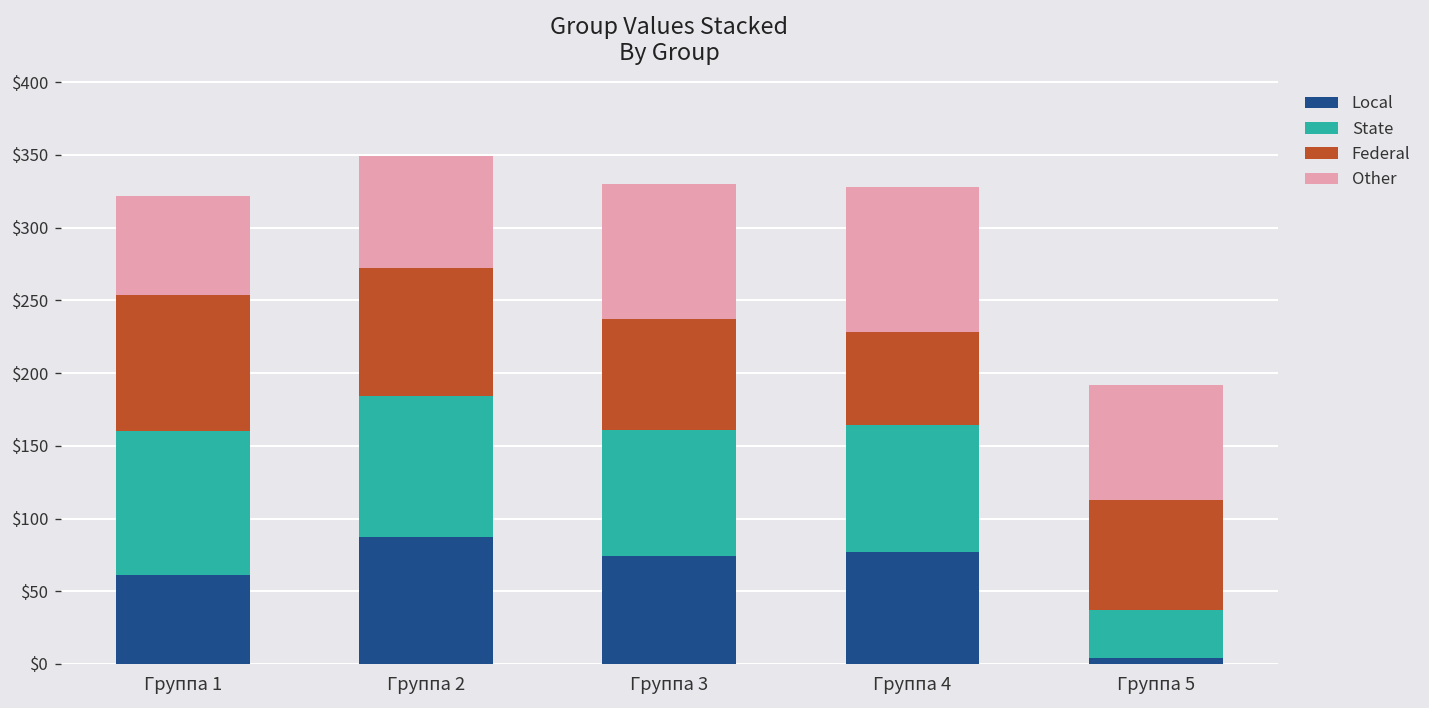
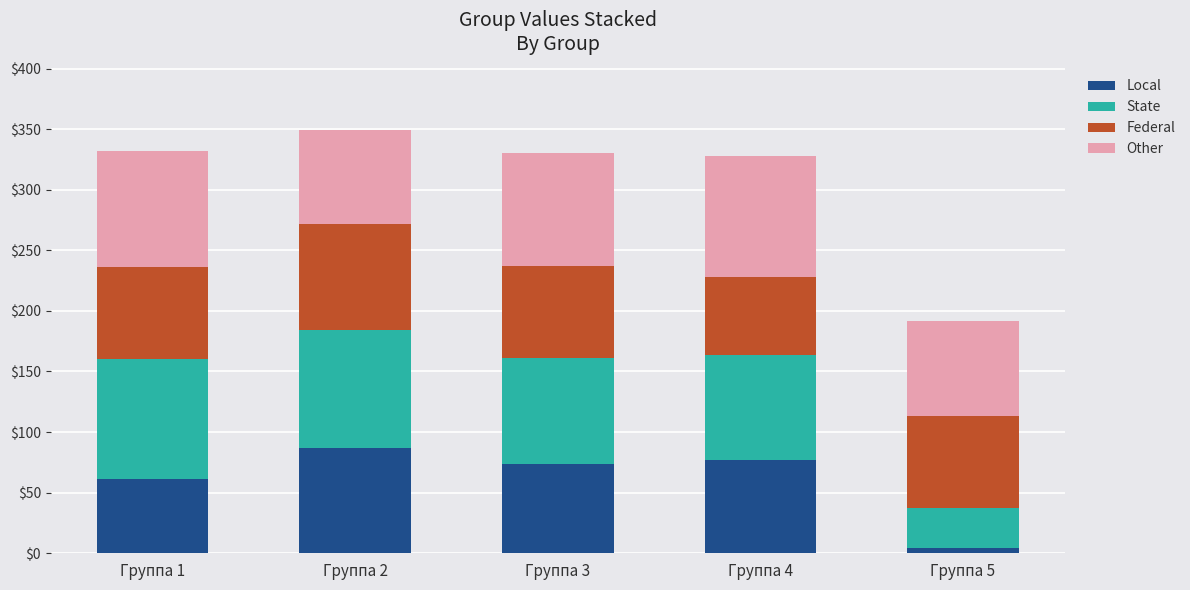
Federal, Группа 1: $94 -> $76
Other, Группа 1: $68 -> $96
